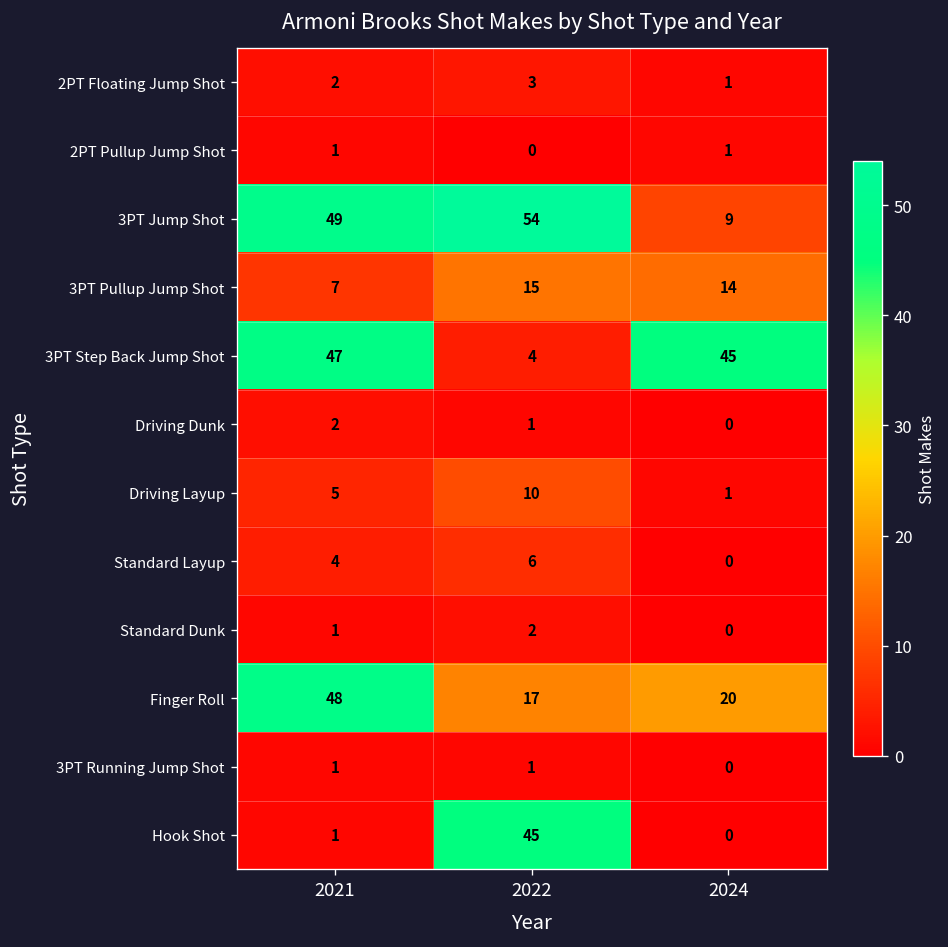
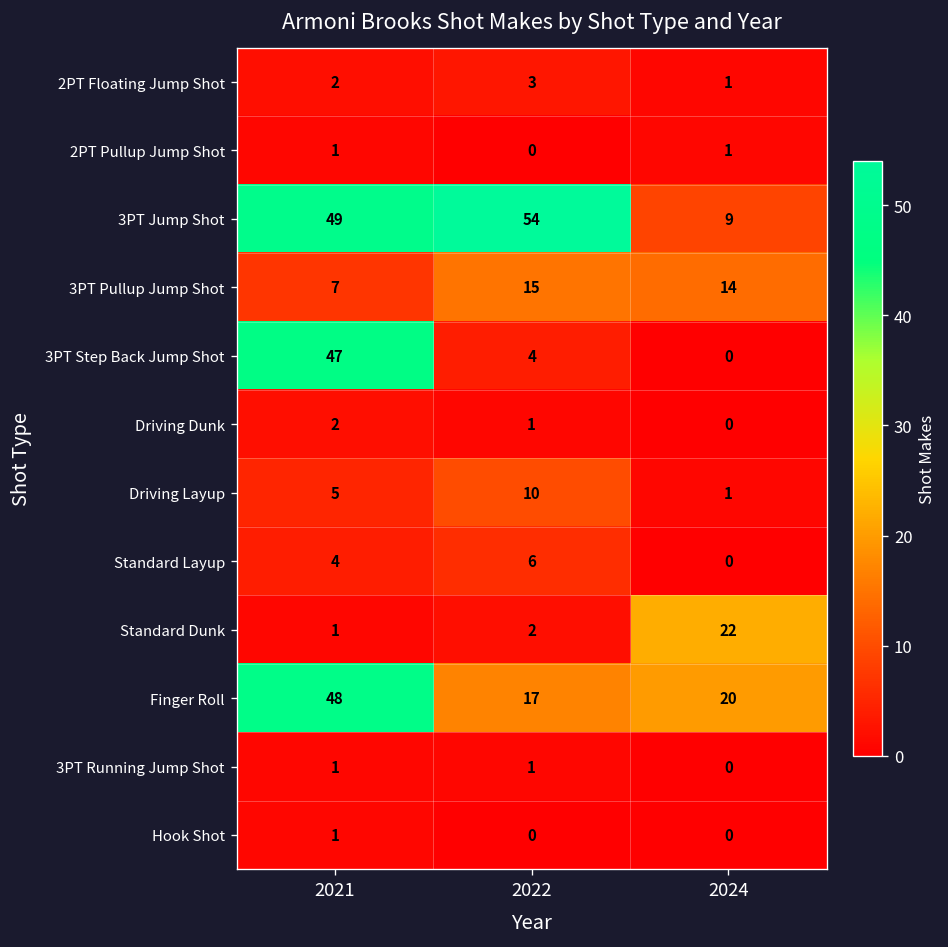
3PT Step Back Jump Shot, 2024: 45 -> 0
Standard Dunk, 2024: 0 -> 22
Hook Shot, 2022: 45 -> 0
